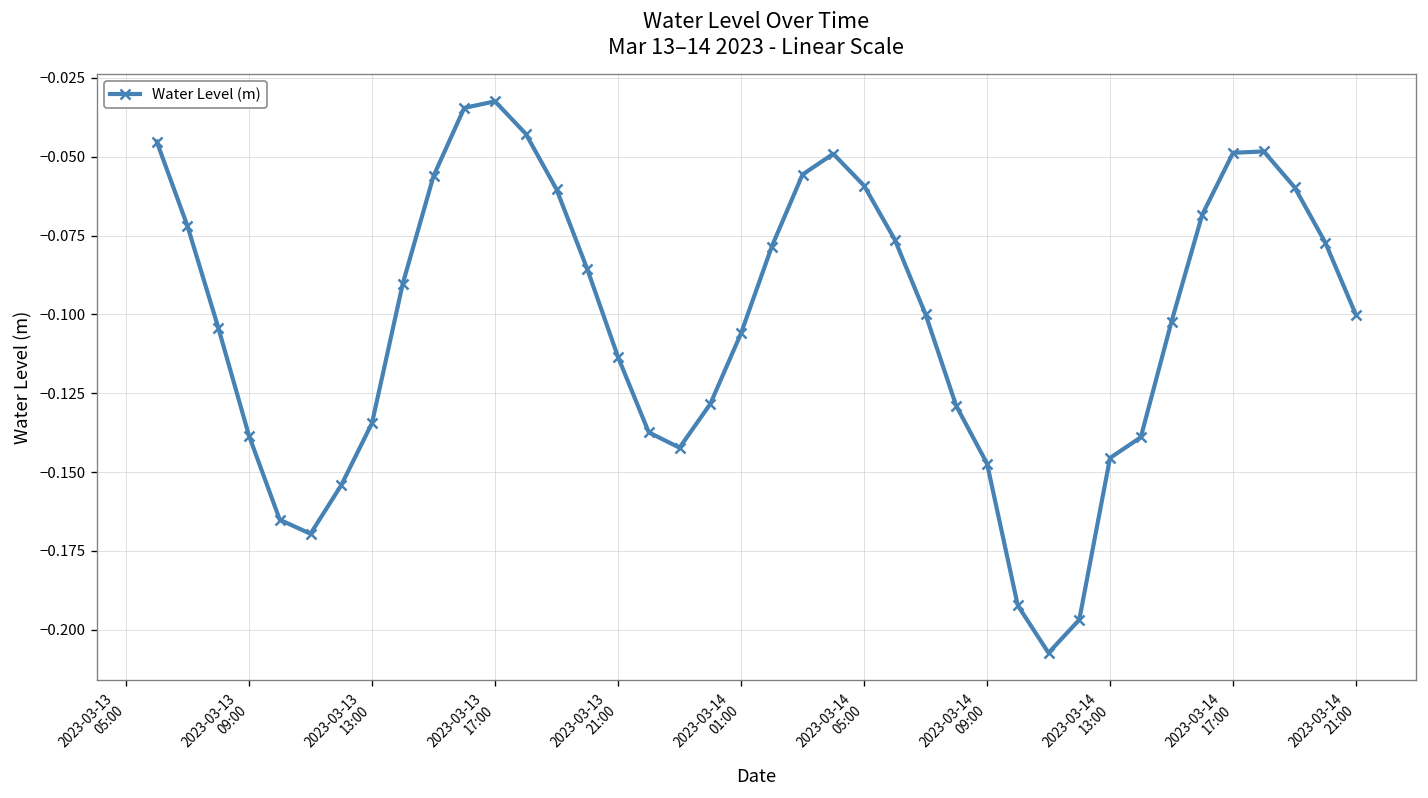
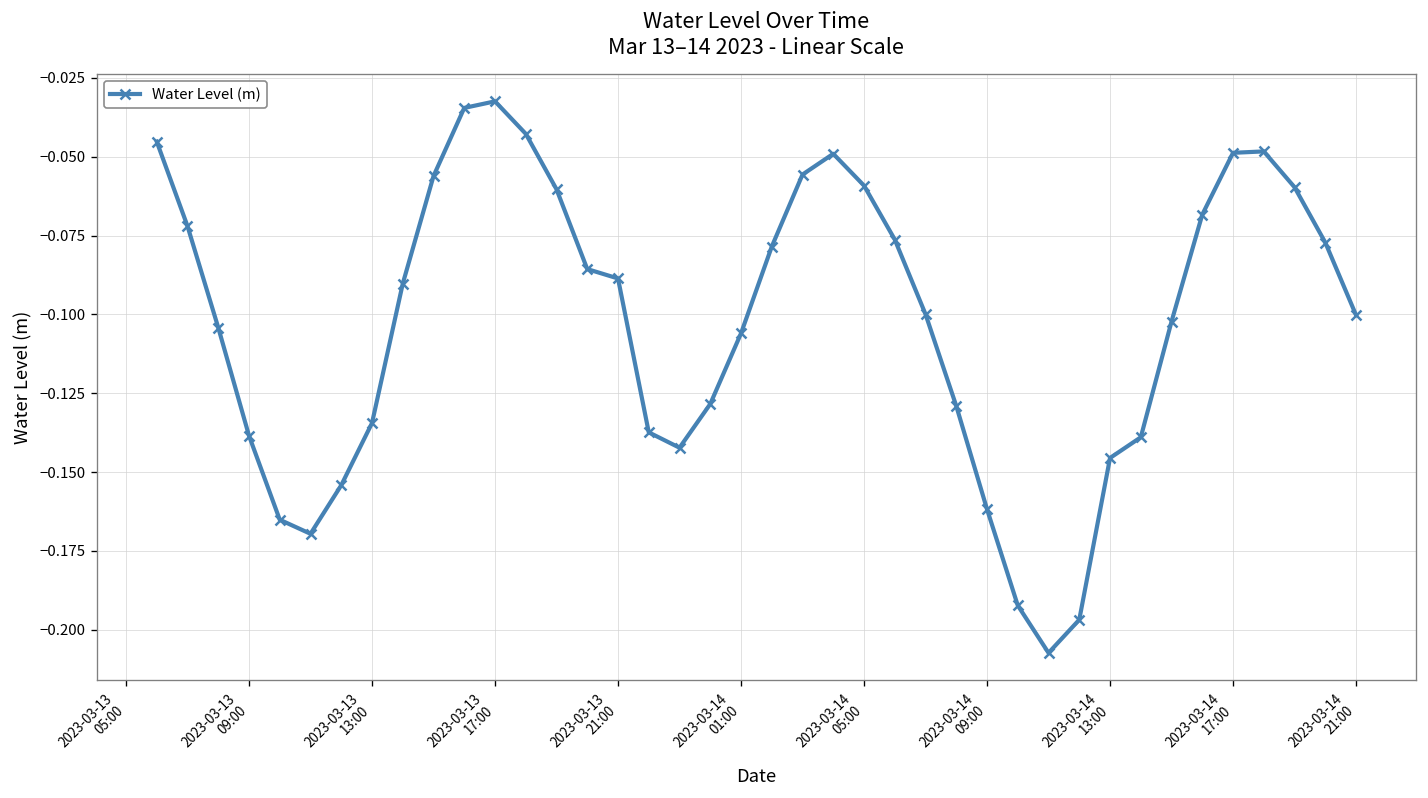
2023-03-13 21:00: -0.113 -> -0.089
2023-03-14 09:00: -0.147 -> -0.162
